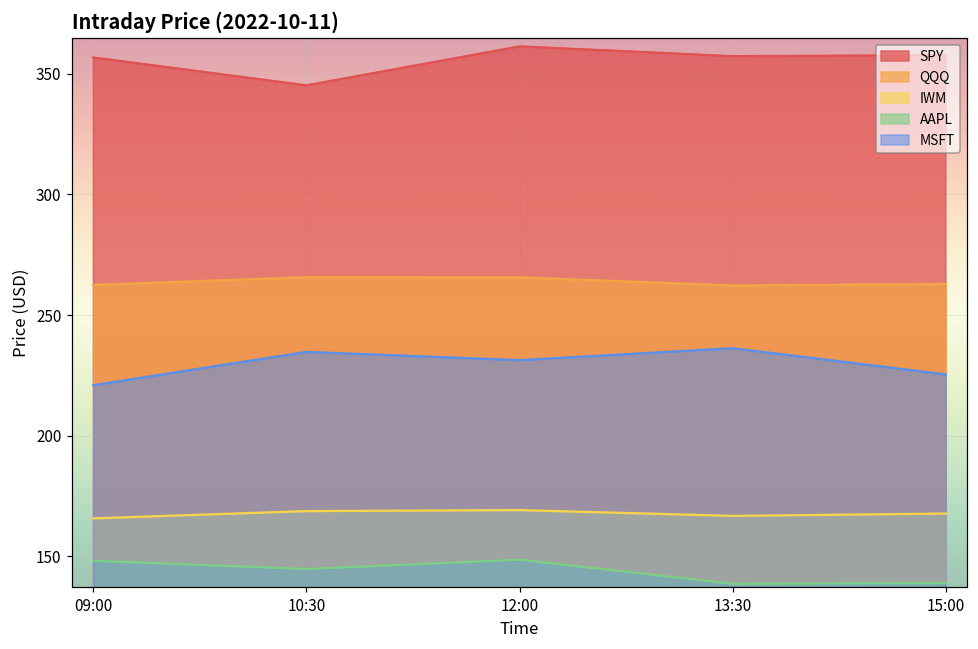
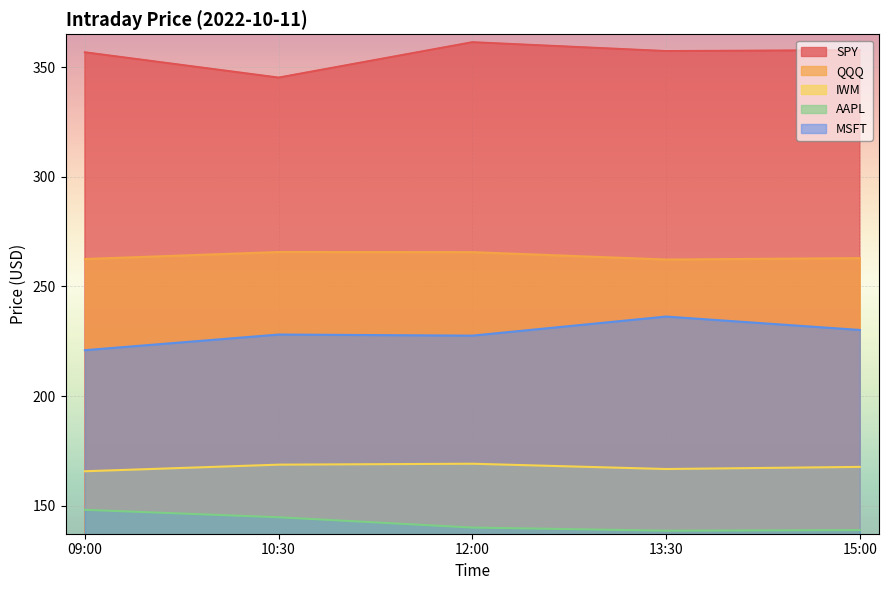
MSFT, 10:30: 235 -> 228
AAPL, 12:00: 149 -> 140
MSFT, 12:00: 231 -> 228
MSFT, 15:00: 225 -> 230
